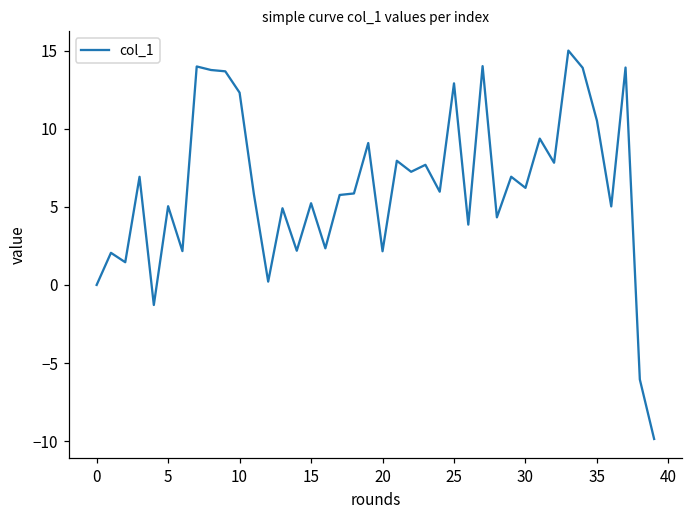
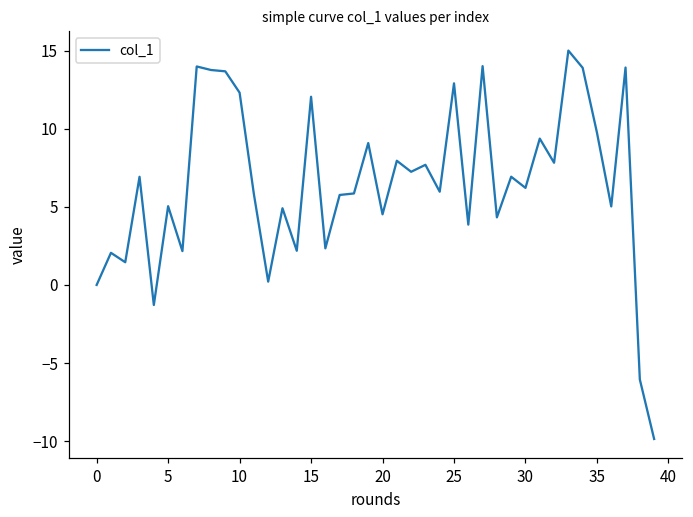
15: 5.2 -> 12.0
20: 2.2 -> 4.5
35: 10.5 -> 9.7
